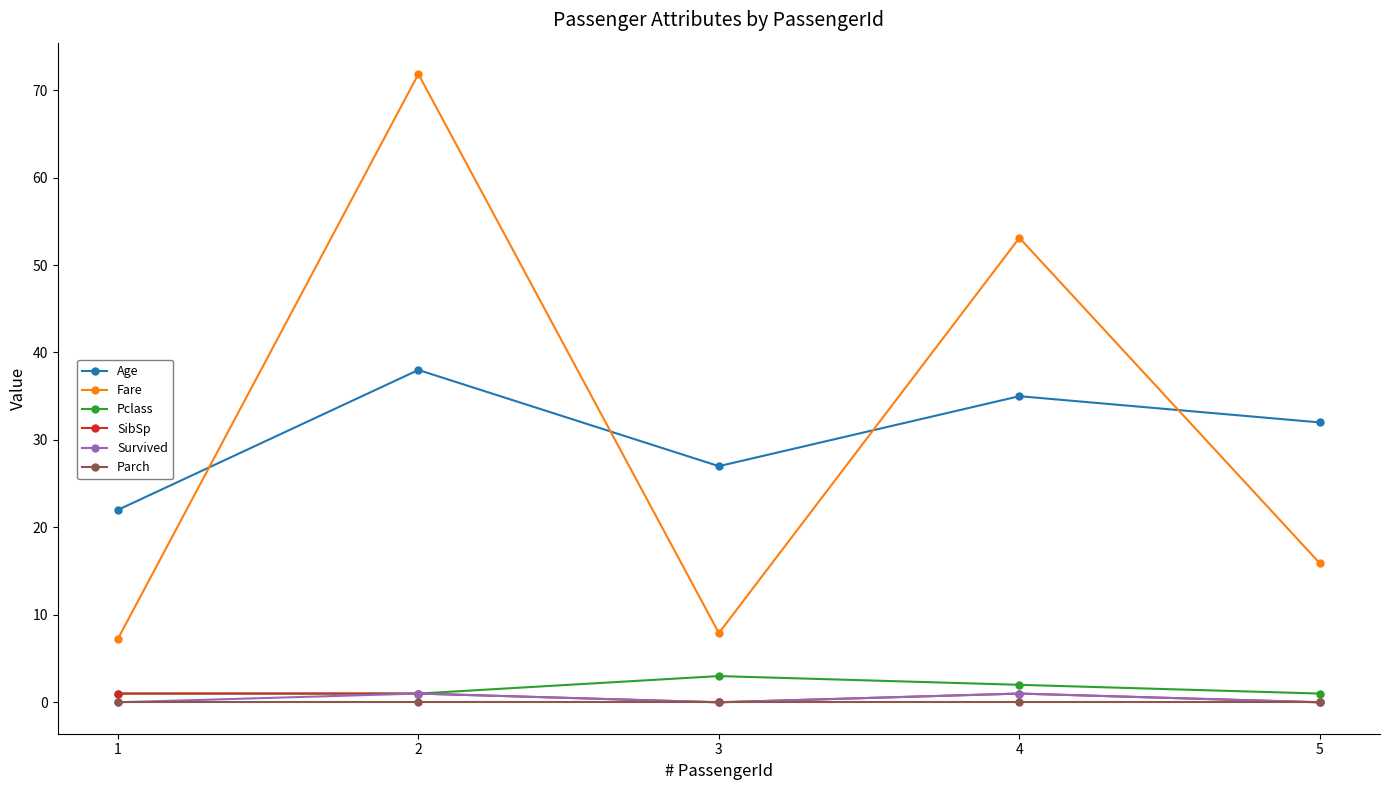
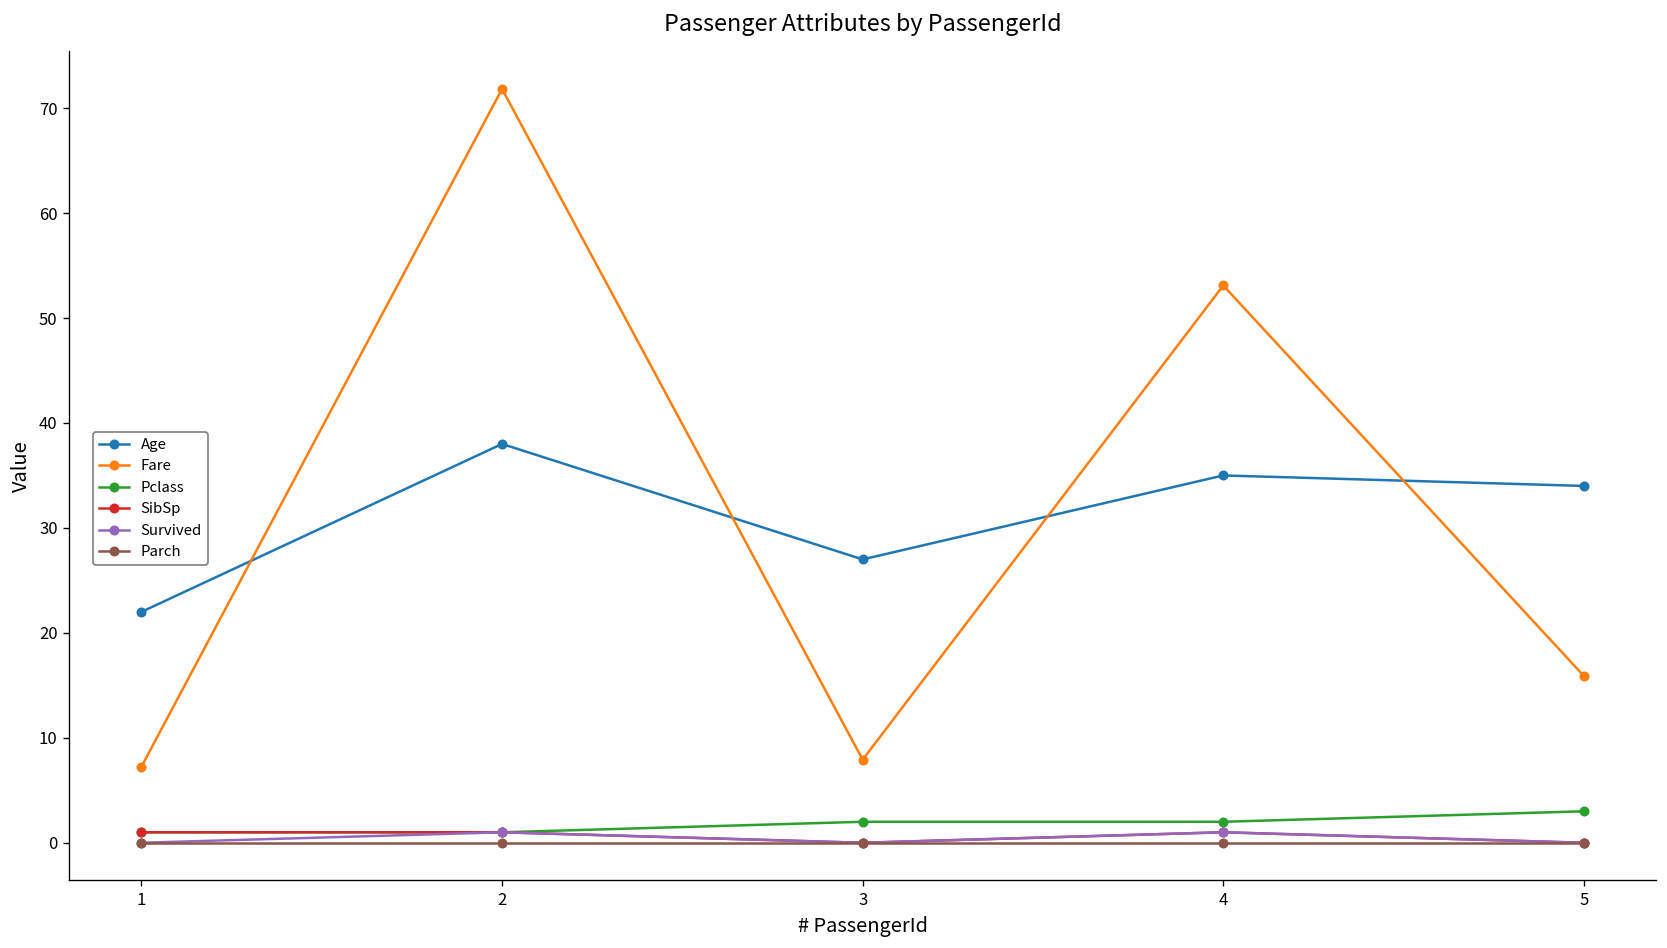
Pclass, 3: 3 -> 2
Age, 5: 32 -> 34
Pclass, 5: 1 -> 3
